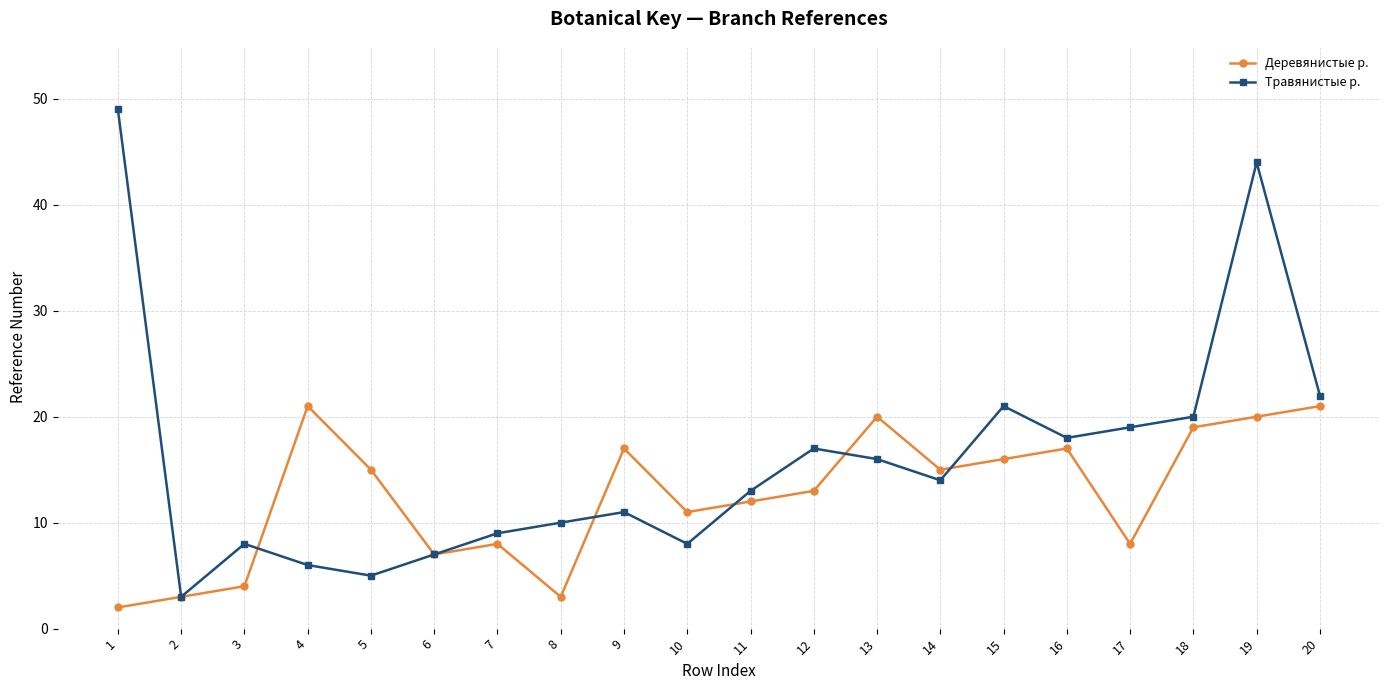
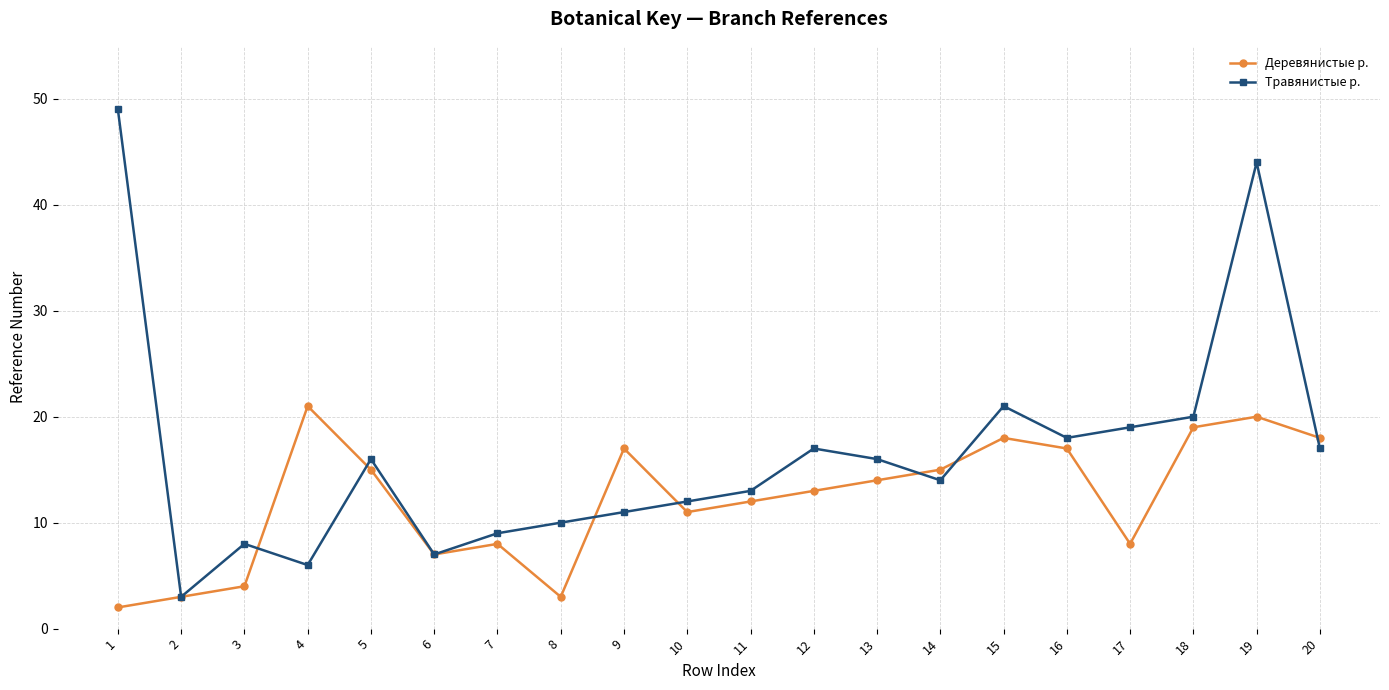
Травянистые р., 5: 5 -> 16
Травянистые р., 10: 8 -> 12
Деревянистые р., 13: 20 -> 14
Деревянистые р., 15: 16 -> 18
Деревянистые р., 20: 21 -> 18
Травянистые р., 20: 22 -> 17
